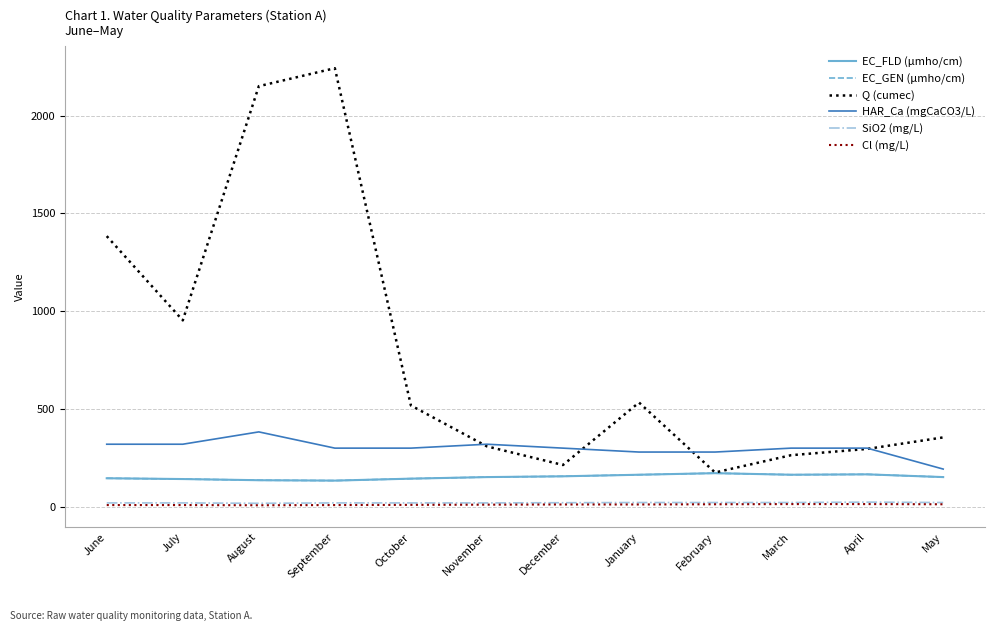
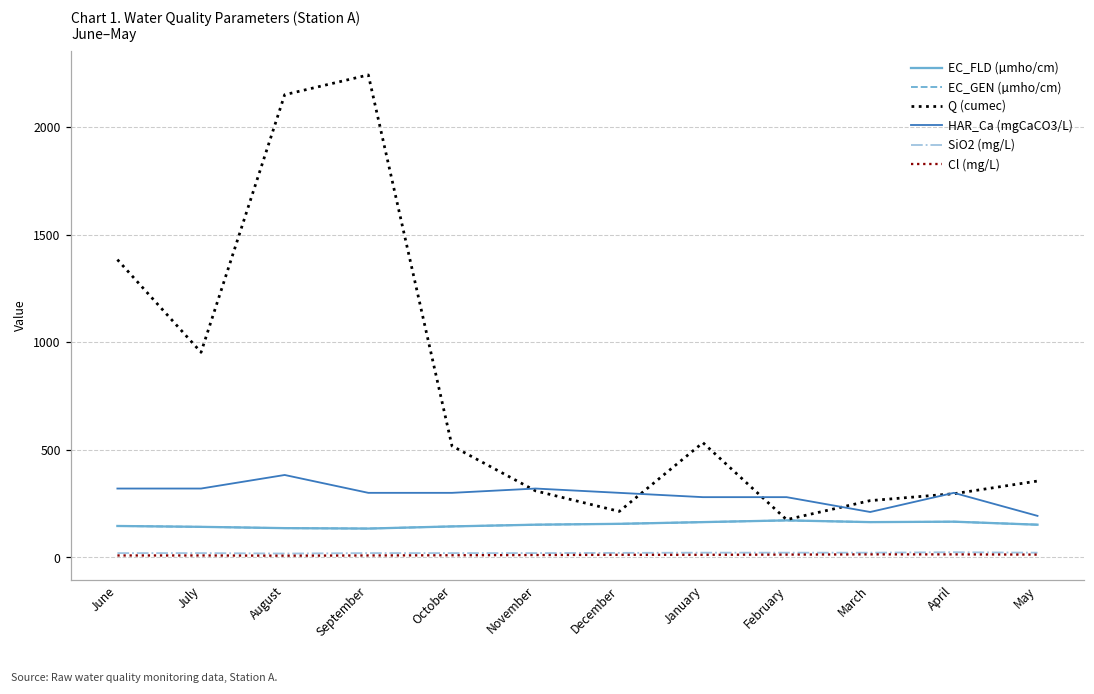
HAR_Ca (mgCaCO3/L), March: 300 -> 210
